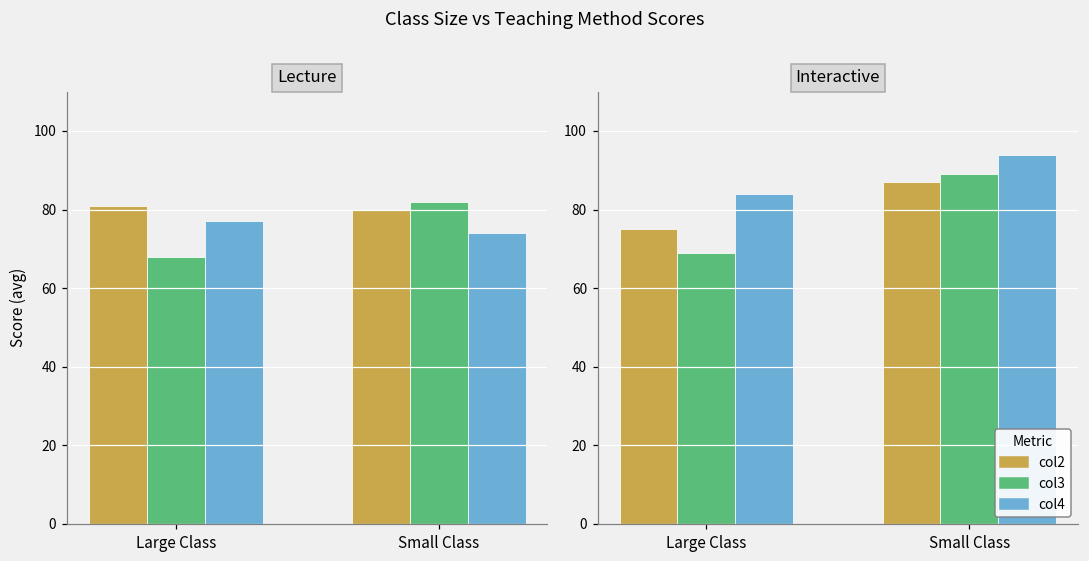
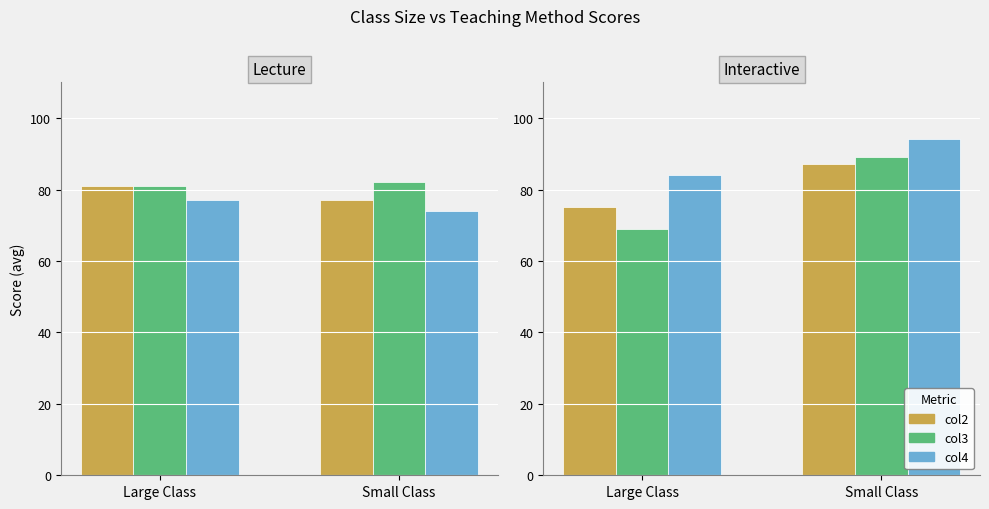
Lecture, col3, Large Class: 68 -> 81
Lecture, col2, Small Class: 80 -> 77
